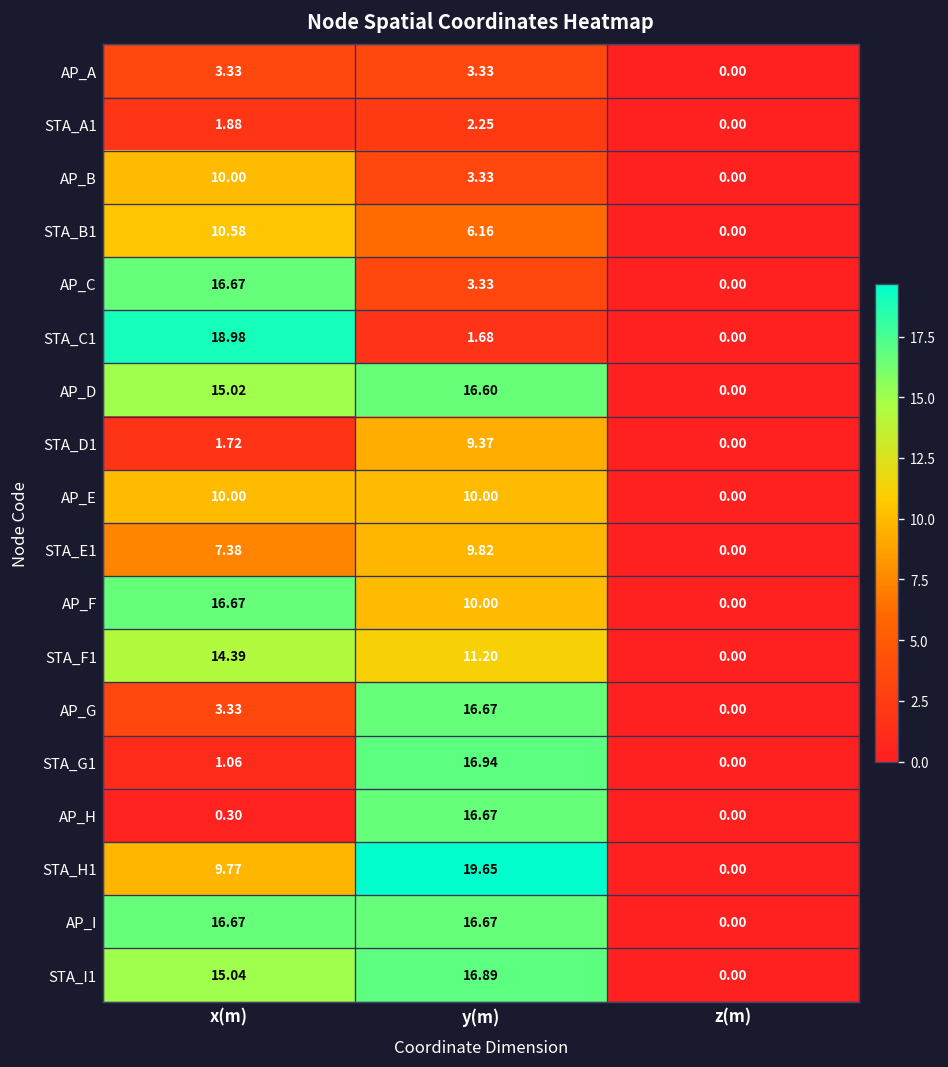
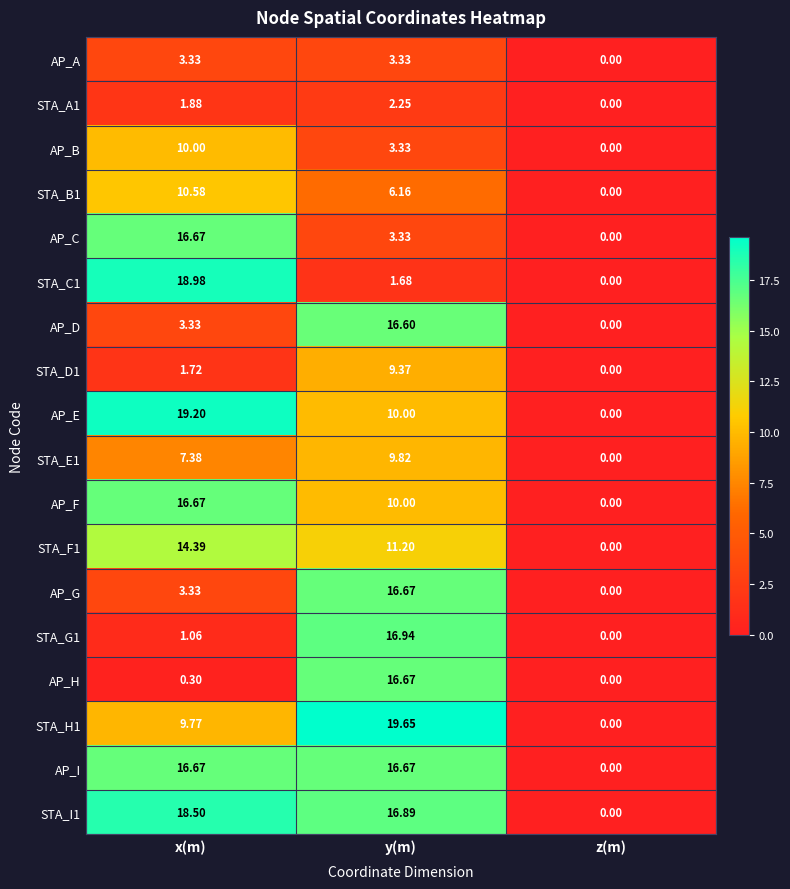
AP_D, x(m): 15.02 -> 3.33
AP_E, x(m): 10.00 -> 19.20
STA_I1, x(m): 15.04 -> 18.50
